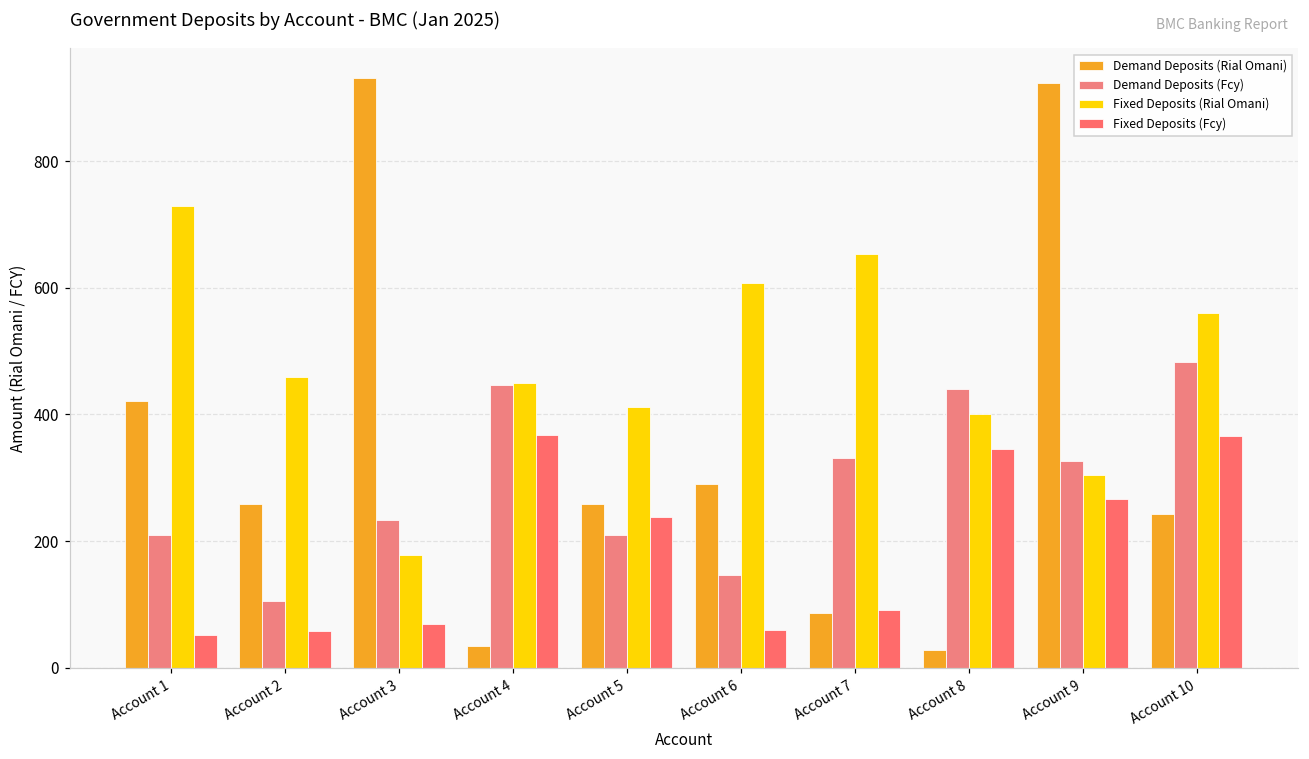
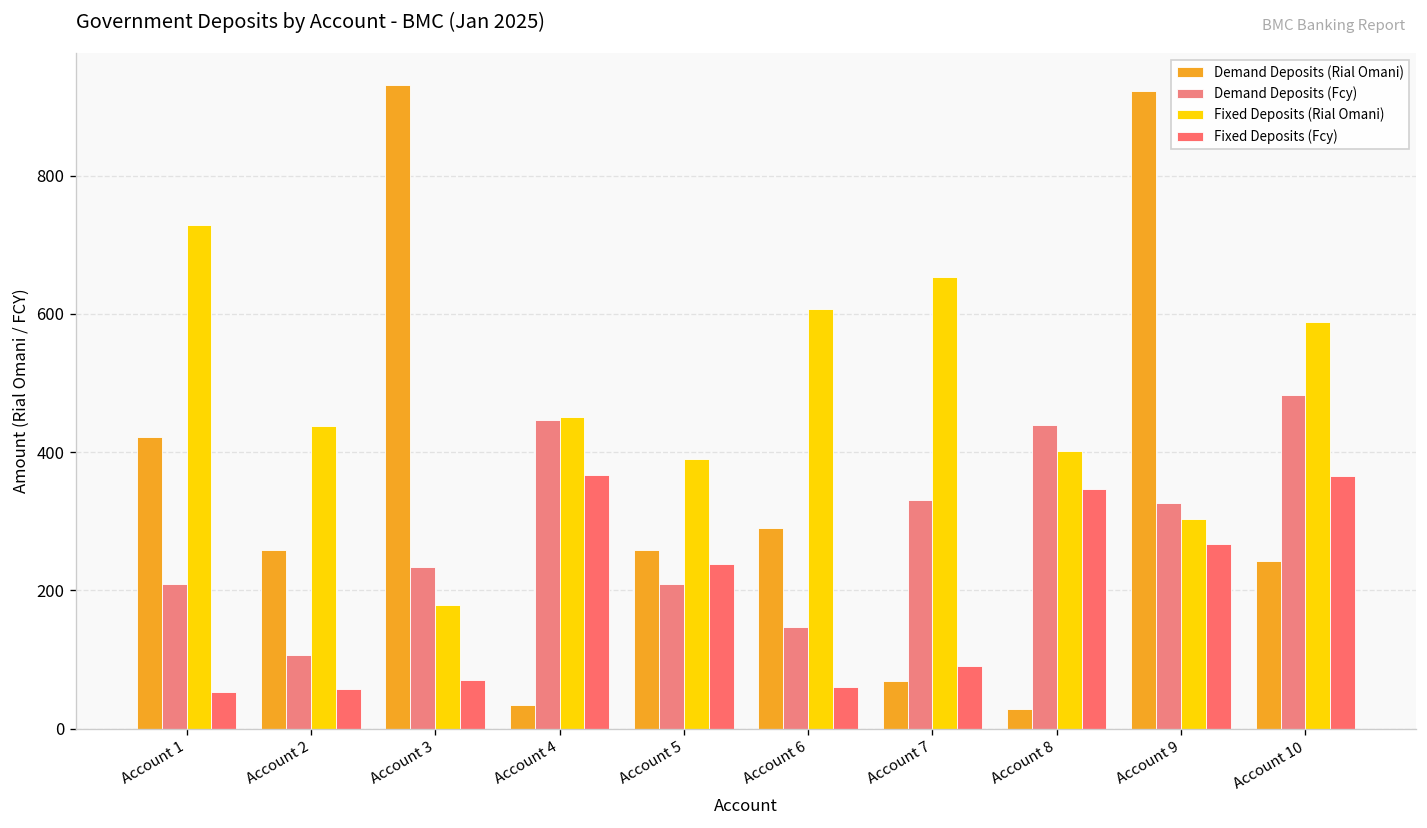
Fixed Deposits (Rial Omani), Account 2: 460 -> 440
Fixed Deposits (Rial Omani), Account 5: 410 -> 390
Demand Deposits (Rial Omani), Account 7: 90 -> 70
Fixed Deposits (Rial Omani), Account 10: 560 -> 590
